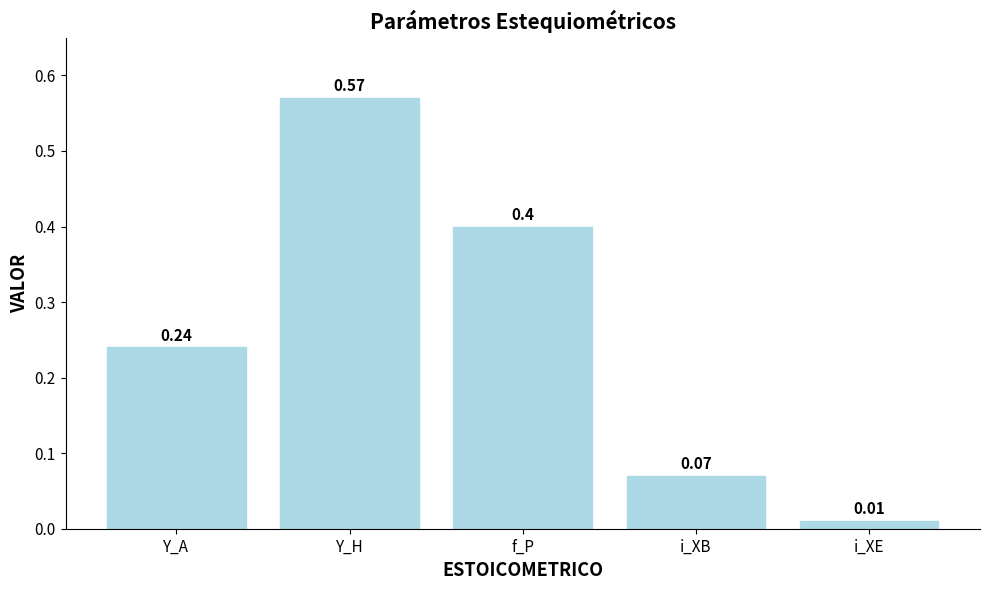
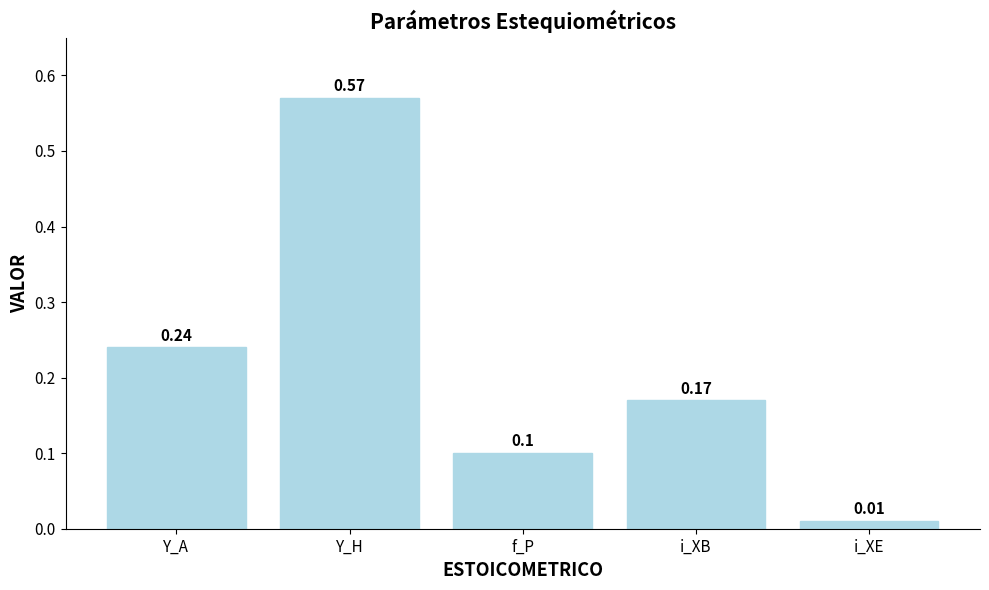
f_P: 0.4 -> 0.1
i_XB: 0.07 -> 0.17
